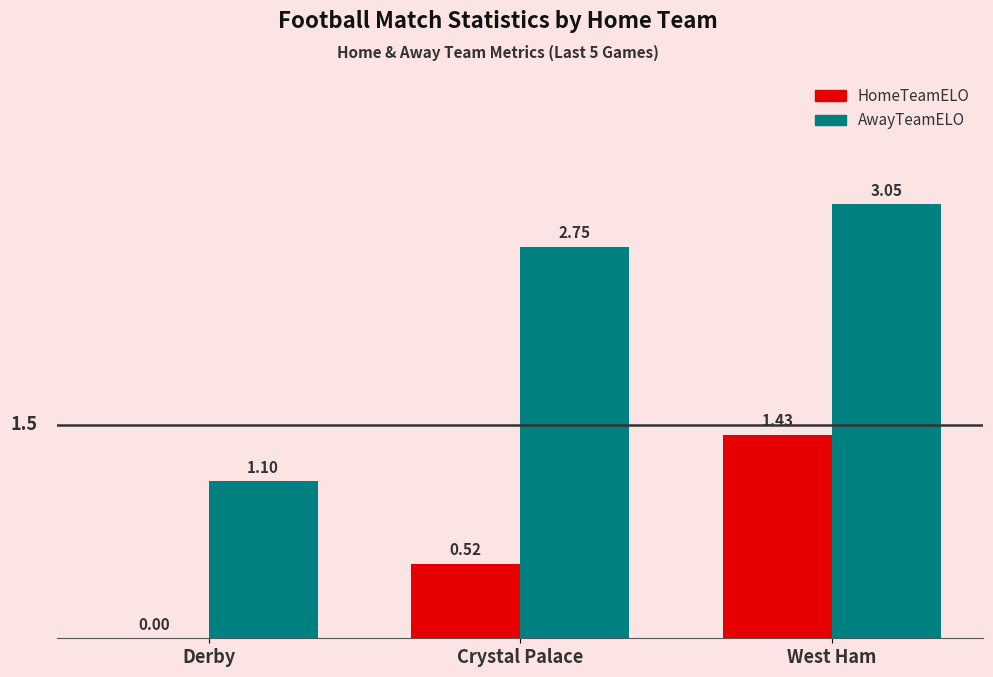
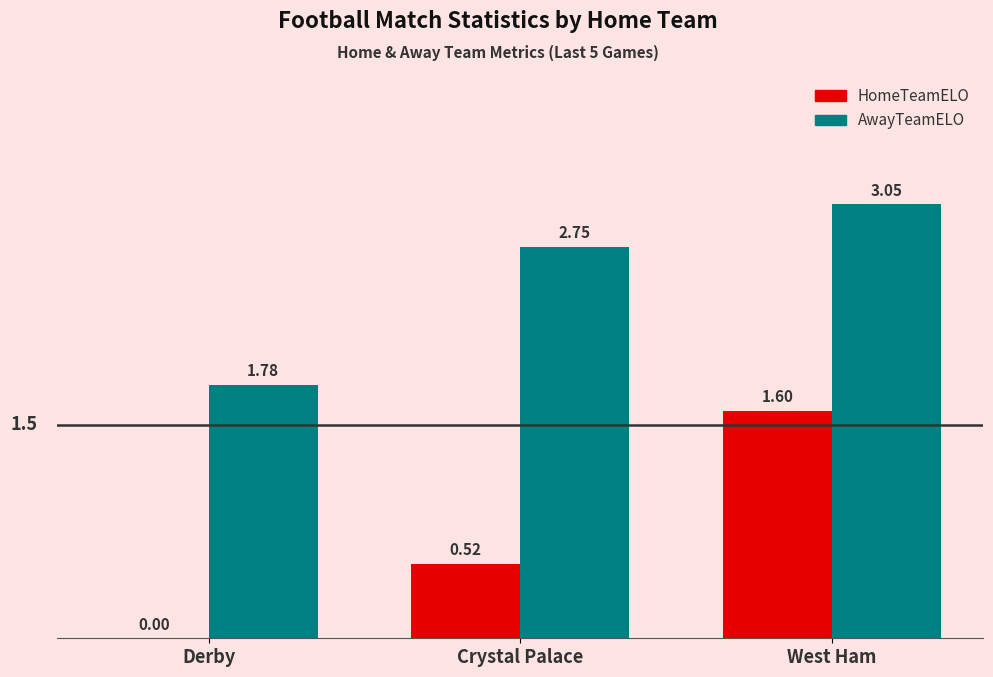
AwayTeamELO, Derby: 1.10 -> 1.78
HomeTeamELO, West Ham: 1.43 -> 1.60
